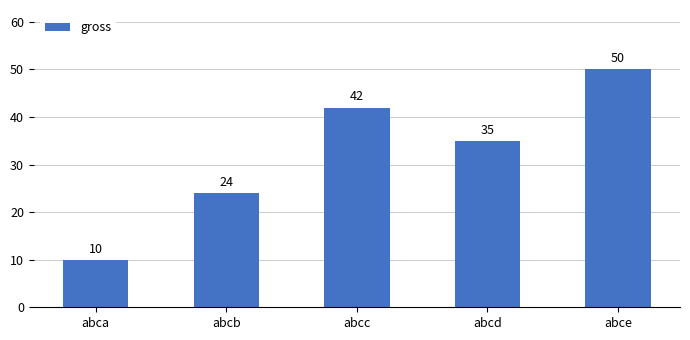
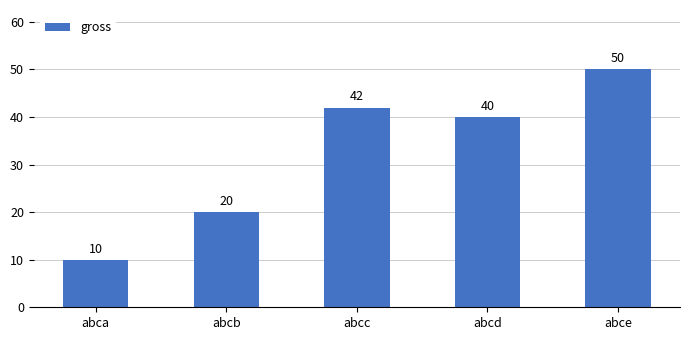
abcb: 24 -> 20
abcd: 35 -> 40
